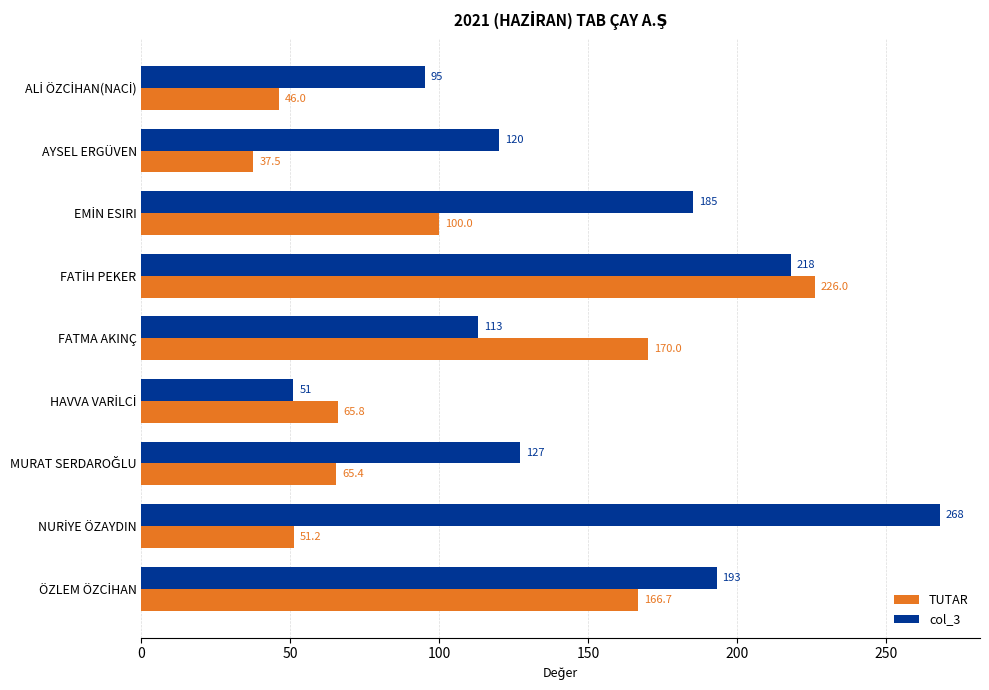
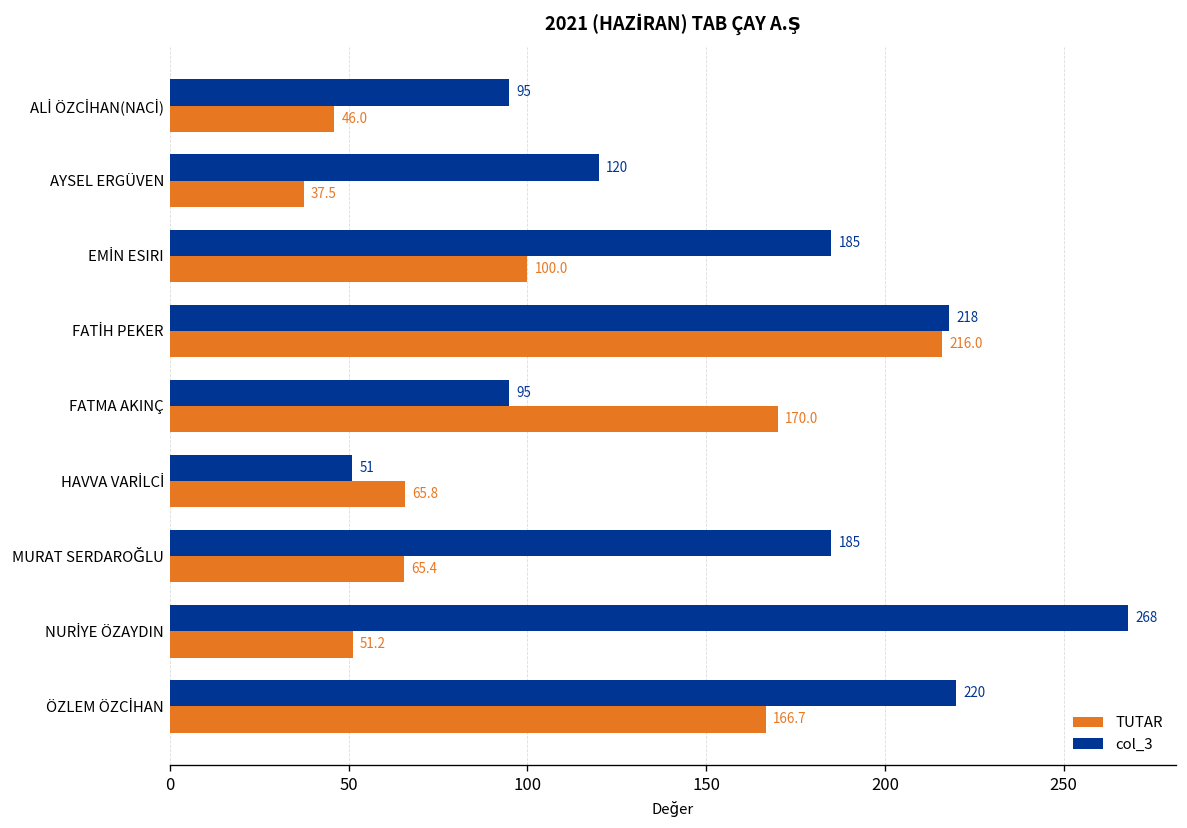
TUTAR, FATİH PEKER: 226.0 -> 216.0
col_3, FATMA AKINÇ: 113 -> 95
col_3, MURAT SERDAROĞLU: 127 -> 185
col_3, ÖZLEM ÖZCİHAN: 193 -> 220
